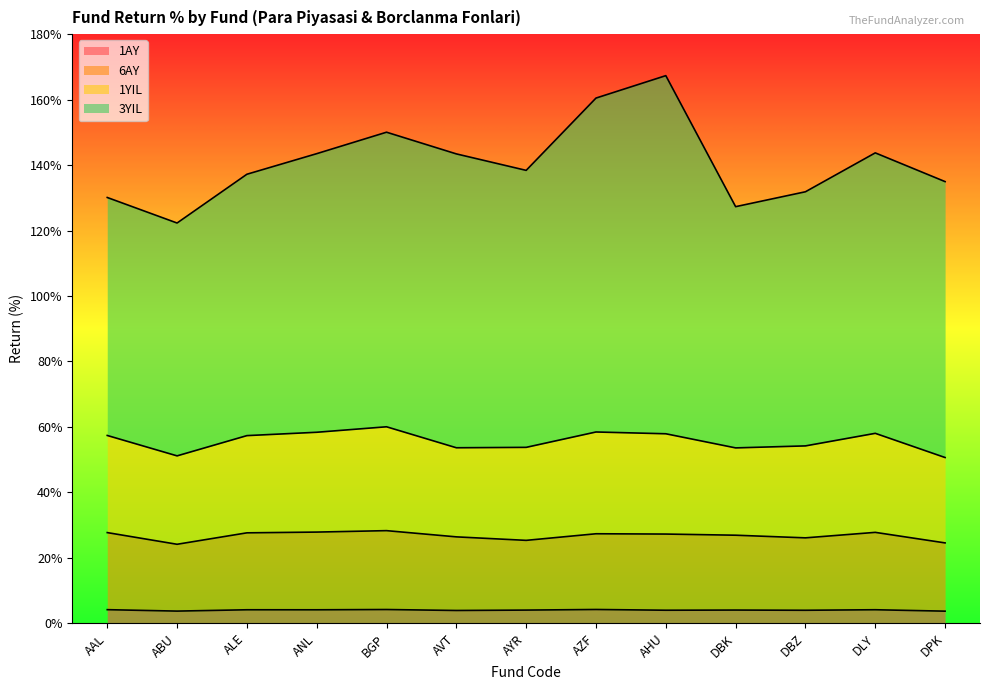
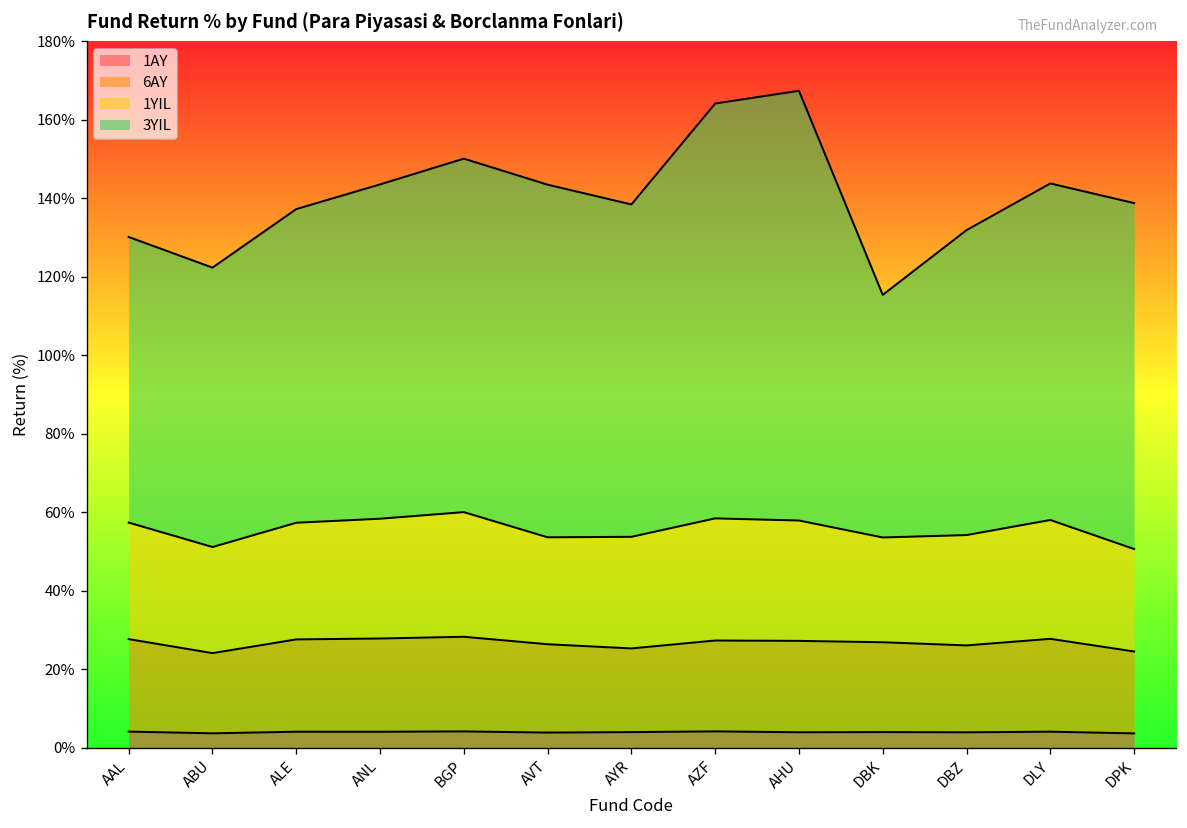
3YIL, AZF: 160% -> 164%
3YIL, DBK: 127% -> 115%
3YIL, DPK: 135% -> 139%
